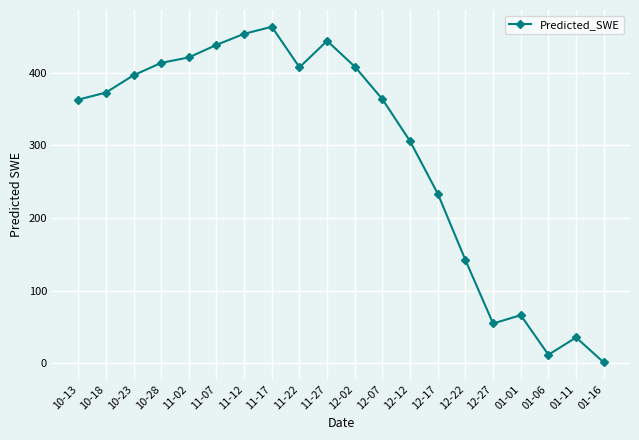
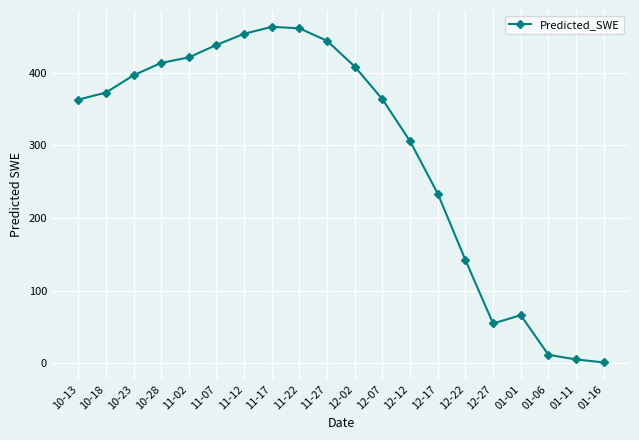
11-22: 410 -> 460
01-11: 40 -> 10
